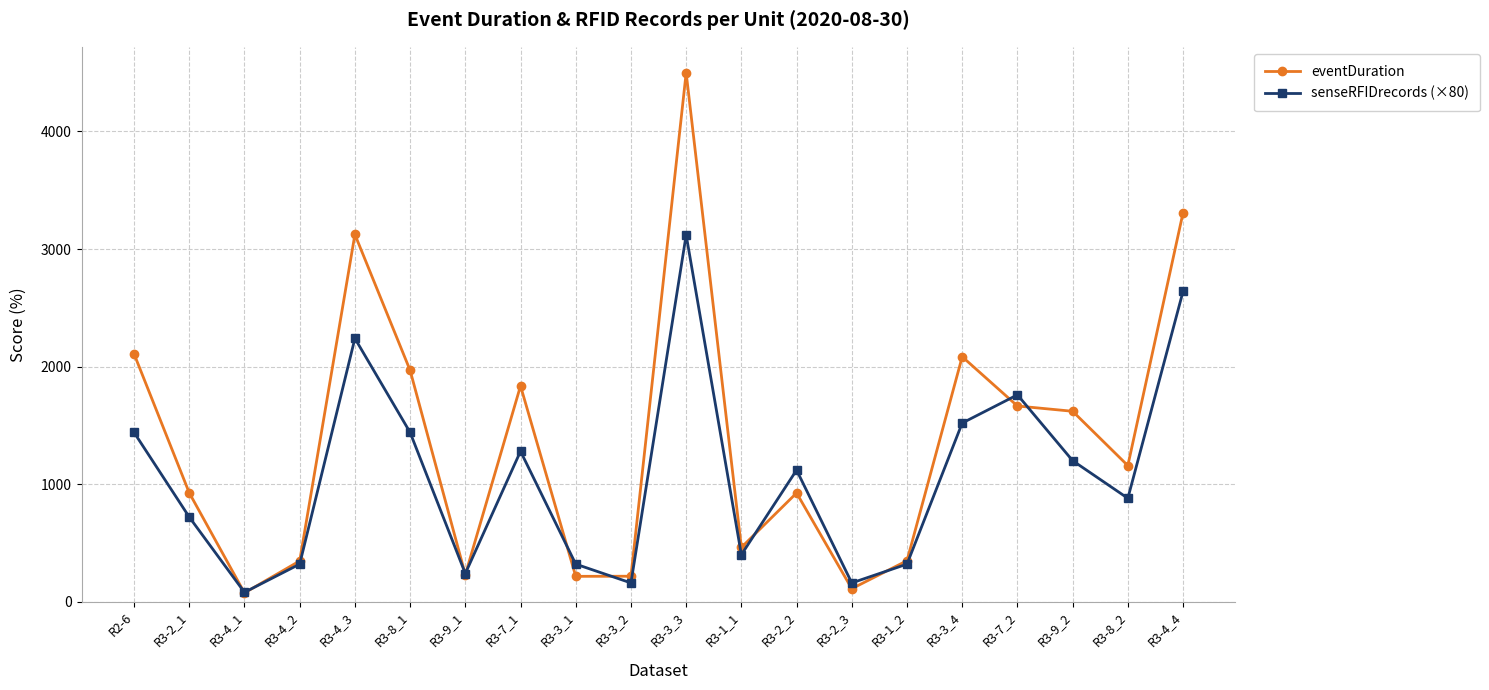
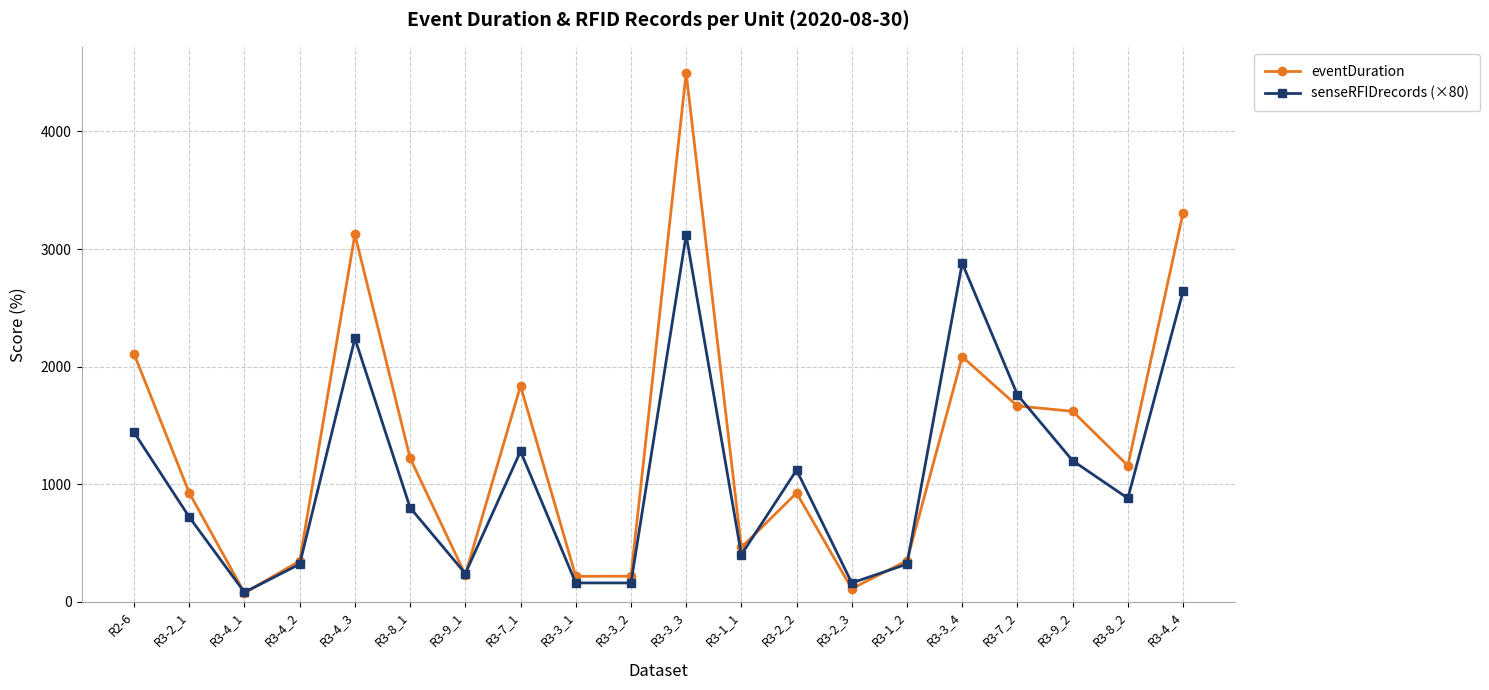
eventDuration, R3-8_1: 1970 -> 1220
senseRFIDrecords (×80), R3-8_1: 1440 -> 800
senseRFIDrecords (×80), R3-3_1: 320 -> 160
senseRFIDrecords (×80), R3-3_4: 1520 -> 2880
